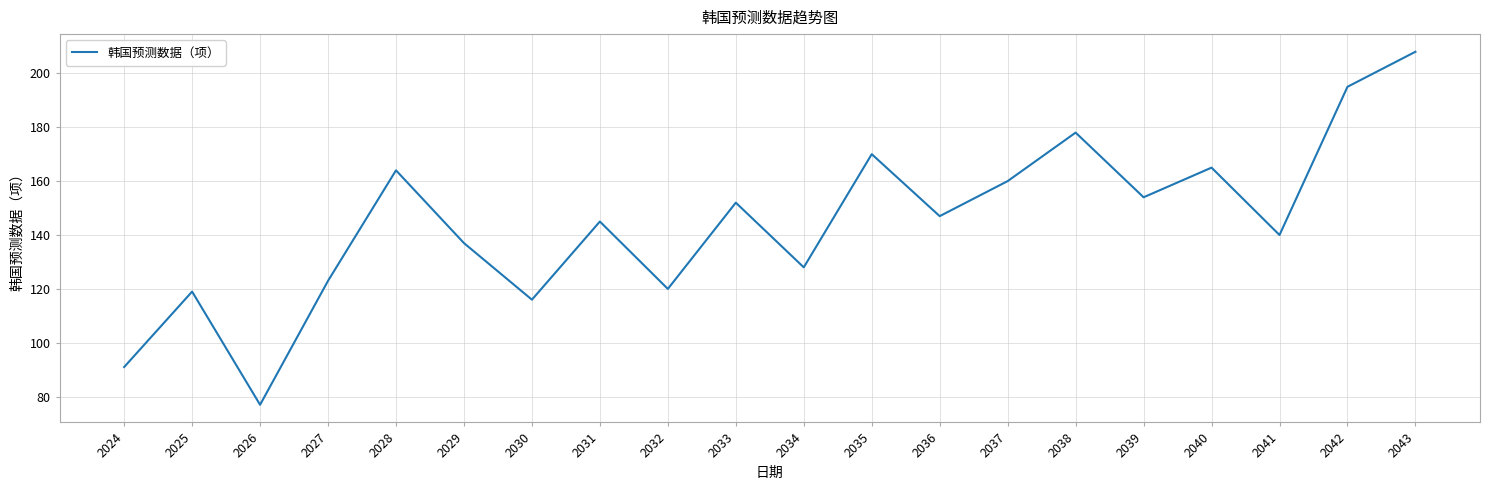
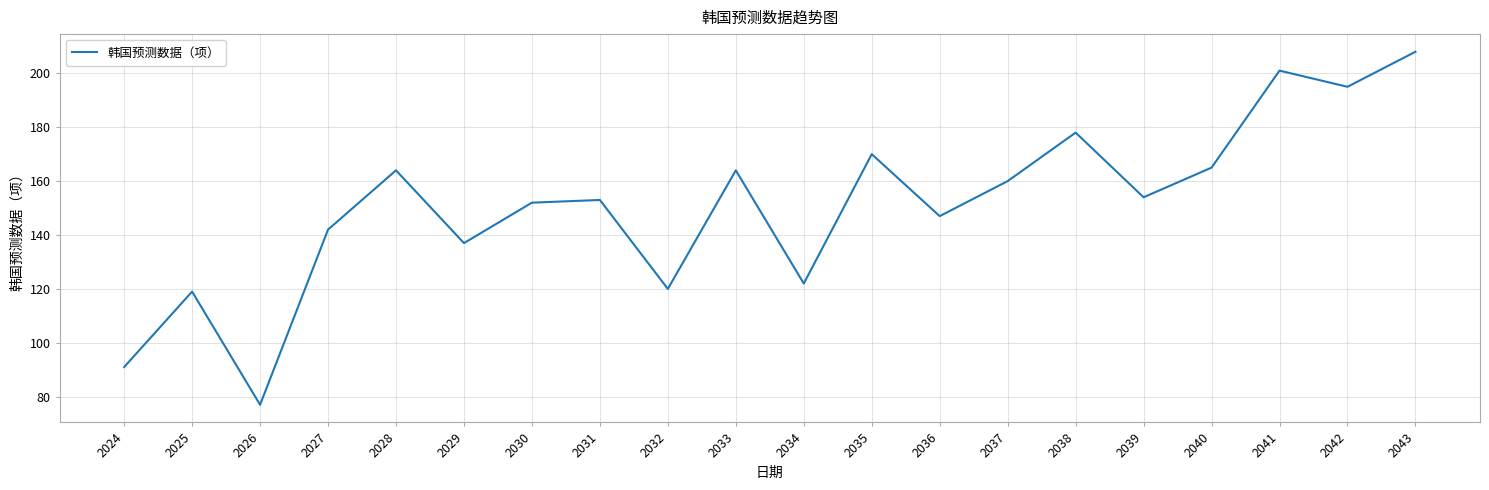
2027: 123 -> 142
2030: 116 -> 152
2031: 145 -> 153
2033: 152 -> 164
2034: 128 -> 122
2041: 140 -> 201
